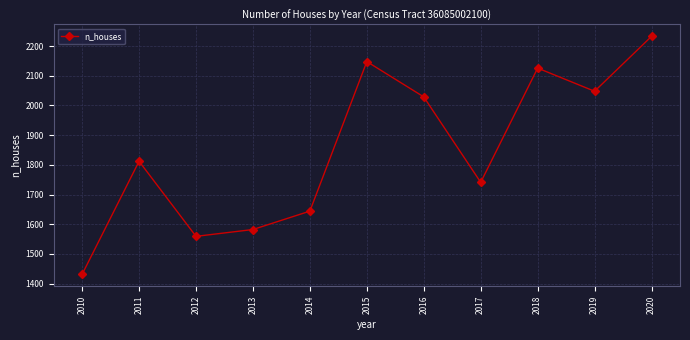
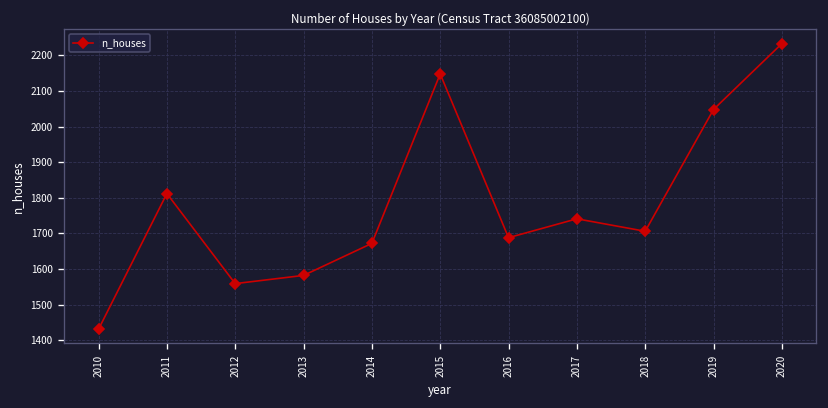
2014: 1640 -> 1670
2016: 2030 -> 1690
2018: 2130 -> 1710
